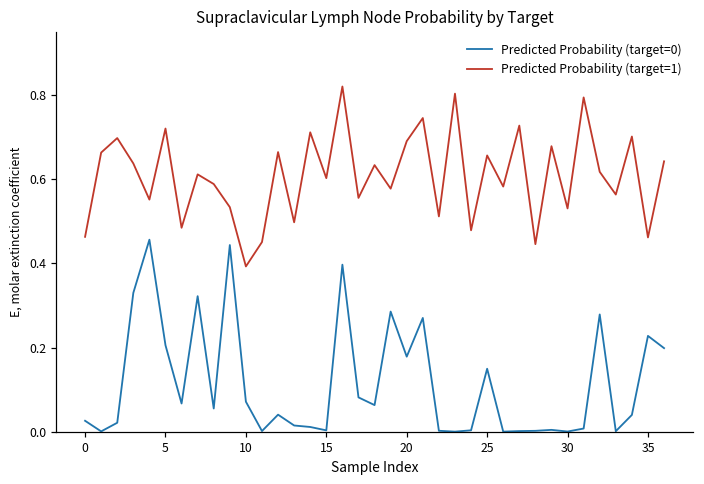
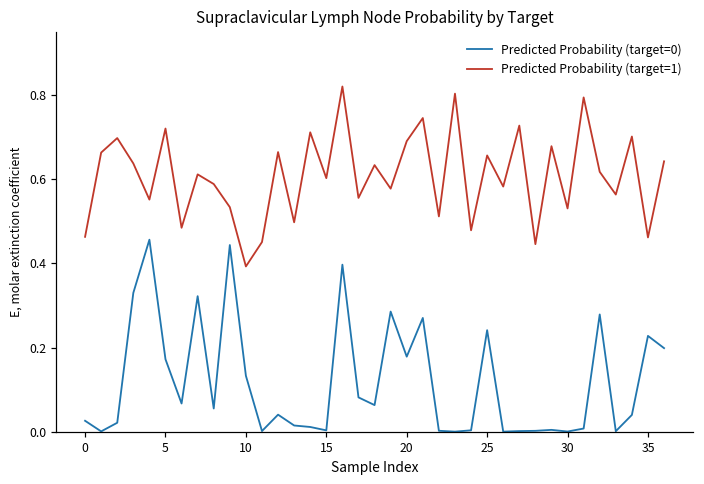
Predicted Probability (target=0), 5: 0.21 -> 0.17
Predicted Probability (target=0), 10: 0.07 -> 0.13
Predicted Probability (target=0), 25: 0.15 -> 0.24
